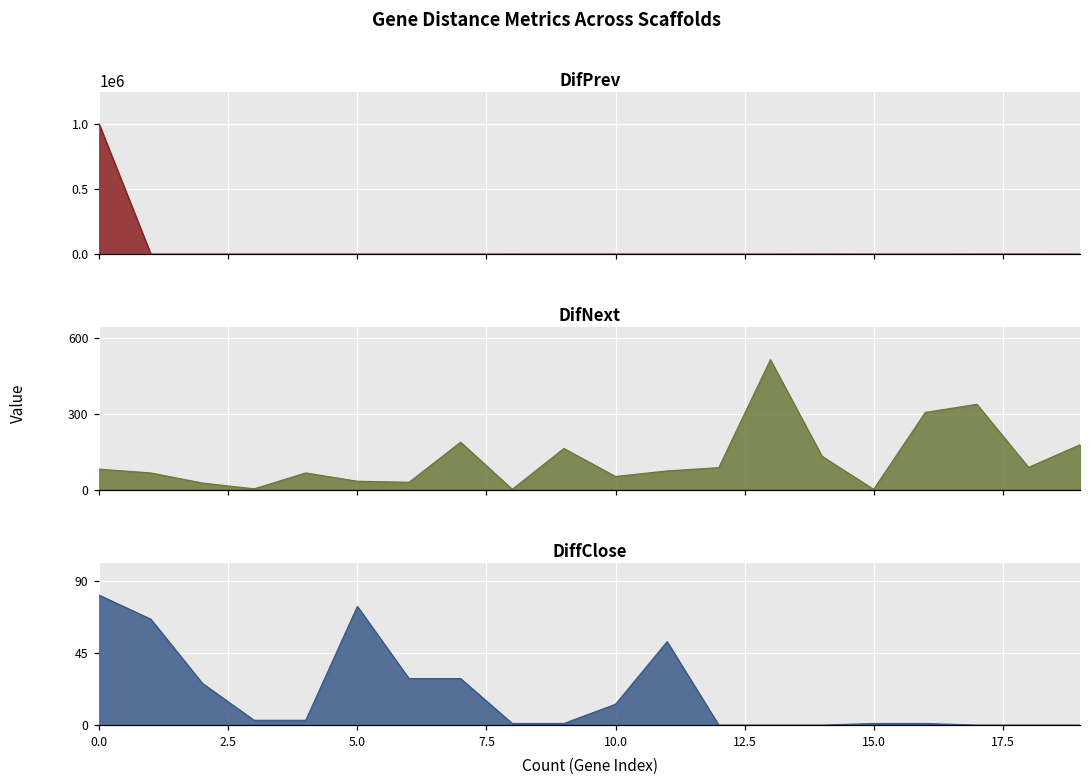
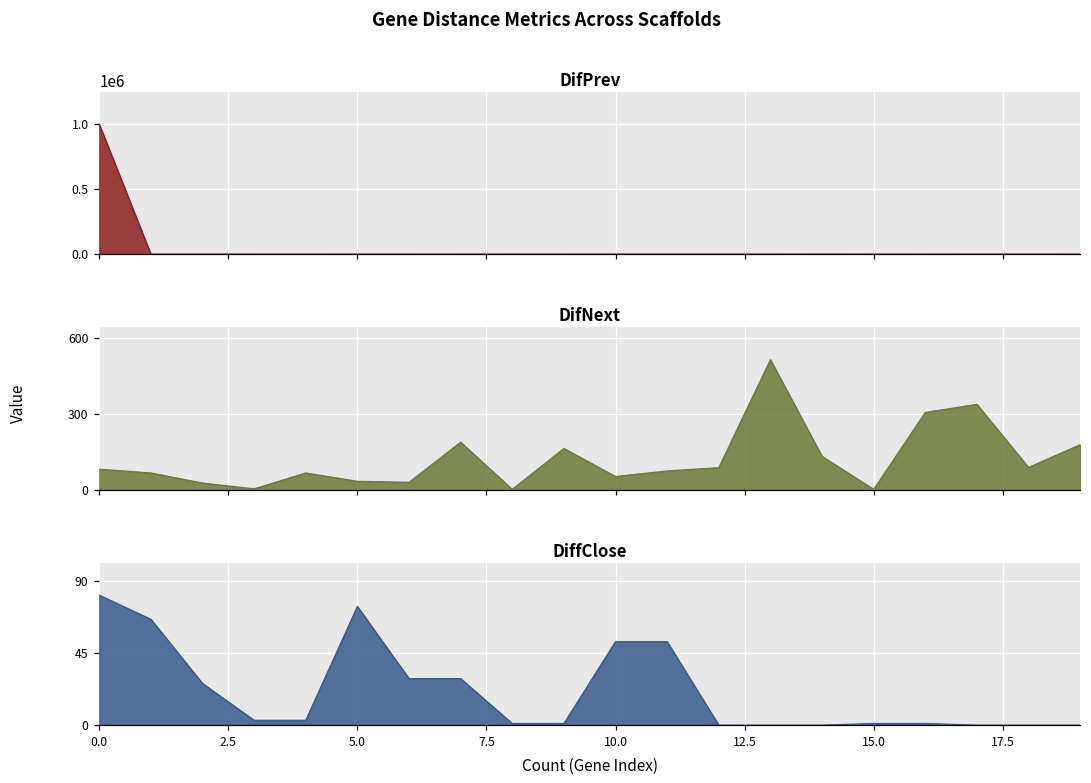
DiffClose, 10.0: 13 -> 52
